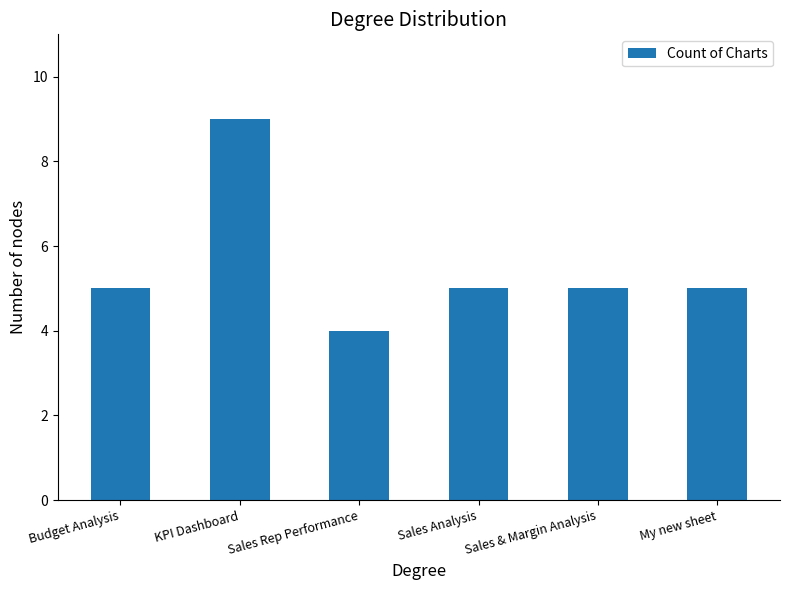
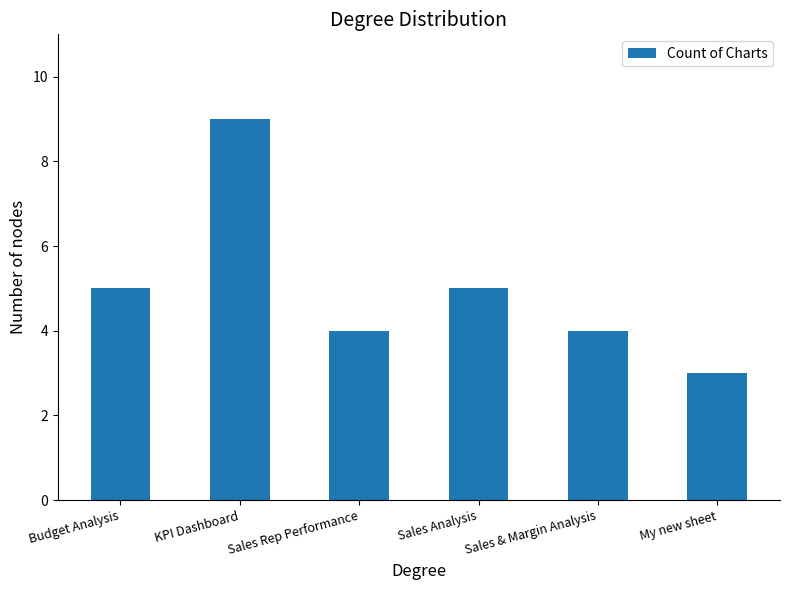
Sales & Margin Analysis: 5 -> 4
My new sheet: 5 -> 3
